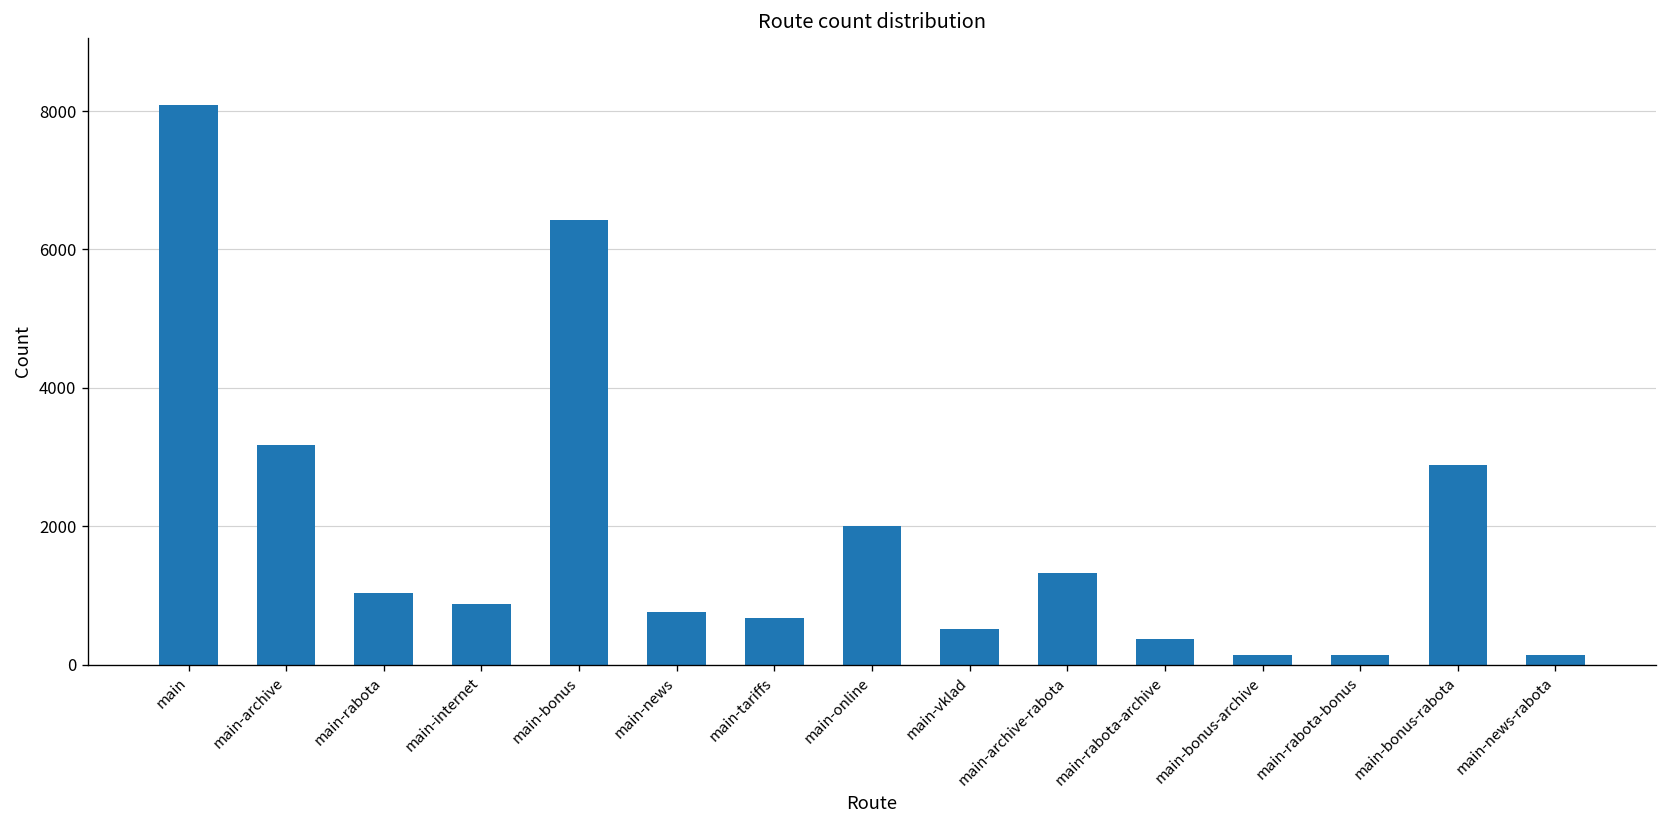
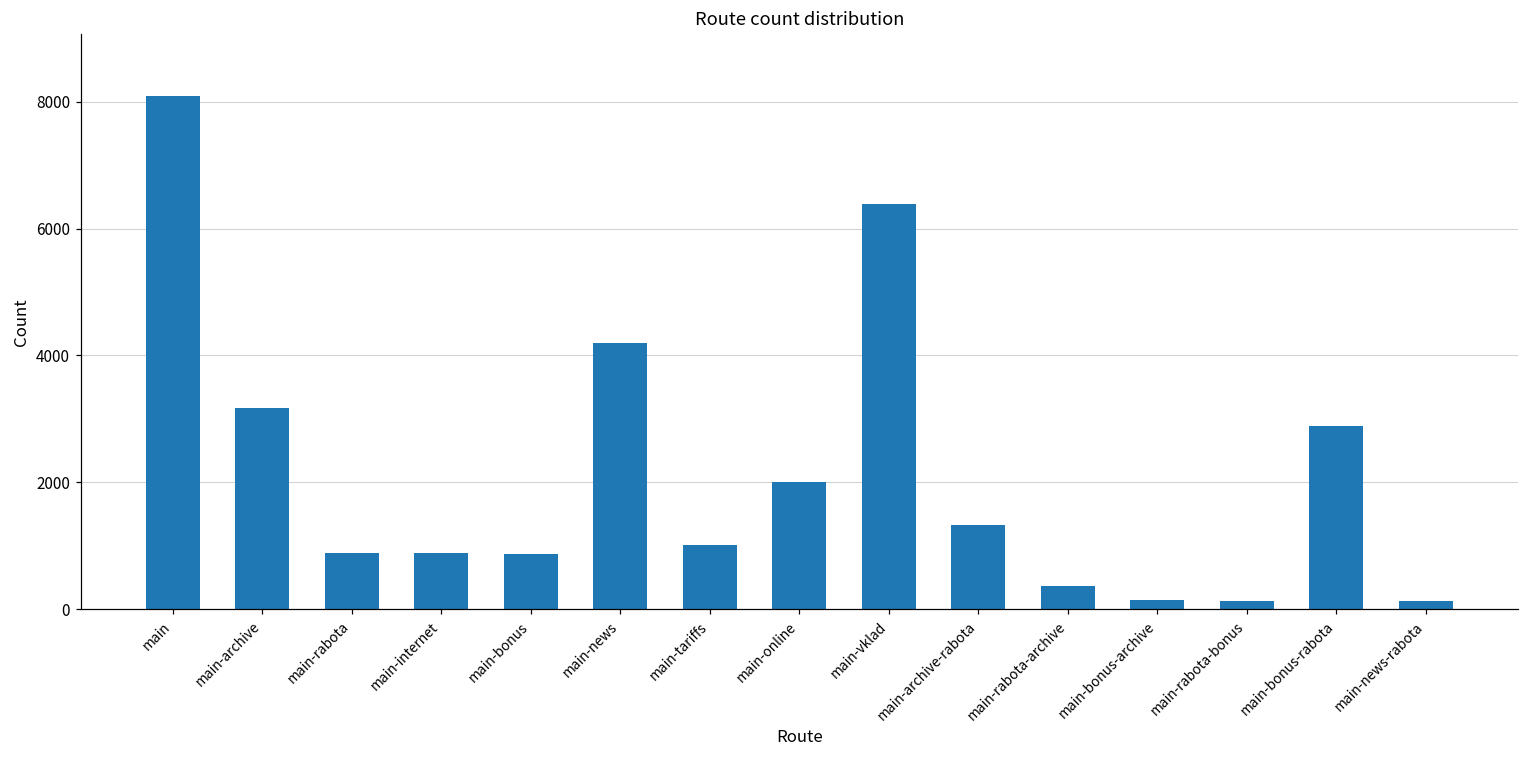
main-rabota: 1000 -> 900
main-bonus: 6400 -> 900
main-news: 800 -> 4200
main-tariffs: 700 -> 1000
main-vklad: 500 -> 6400
